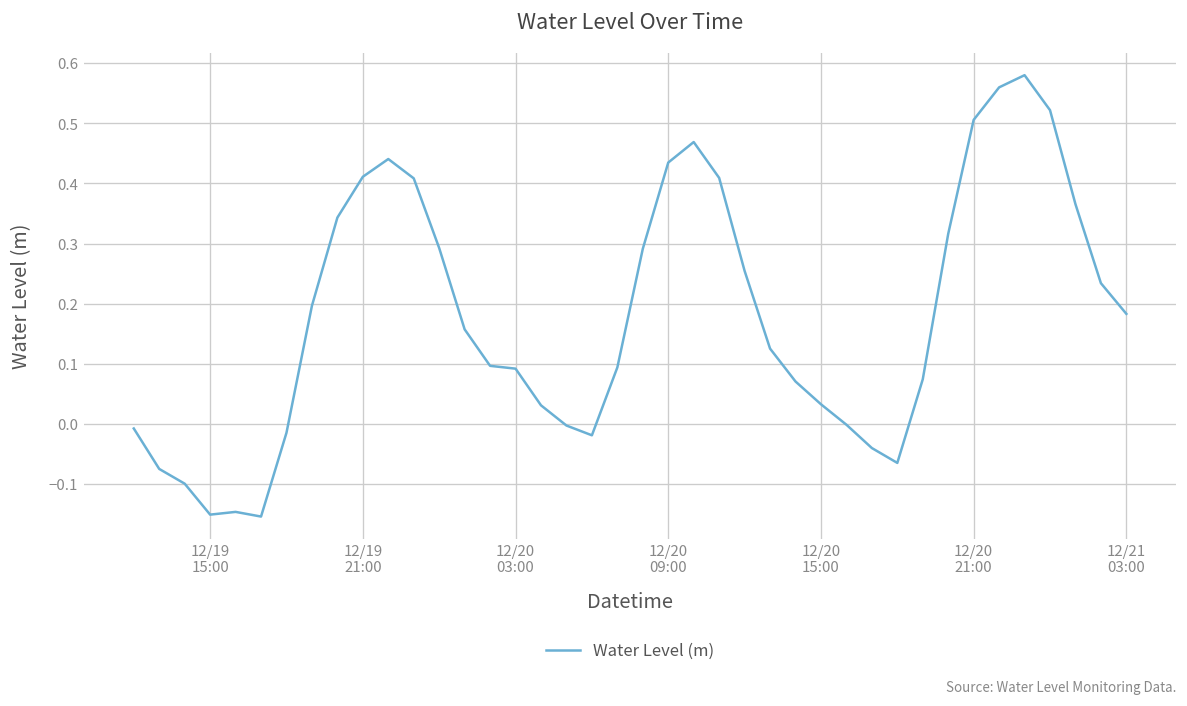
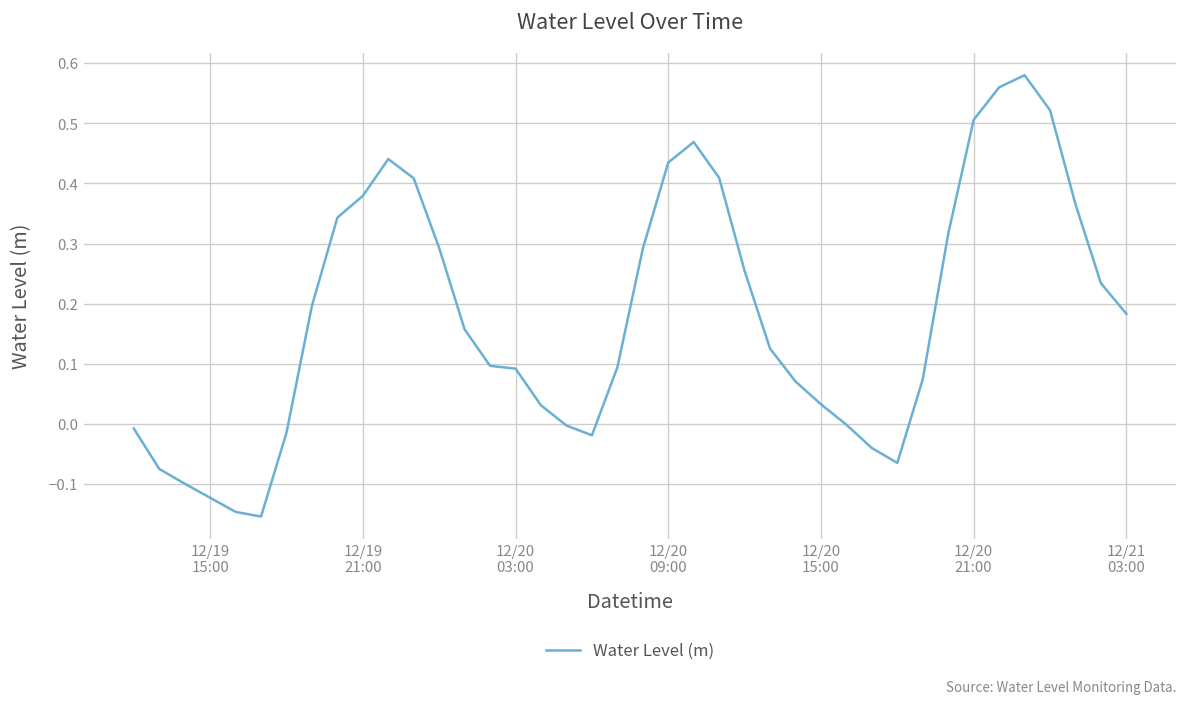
12/19 15:00: -0.15 -> -0.12
12/19 21:00: 0.41 -> 0.38
